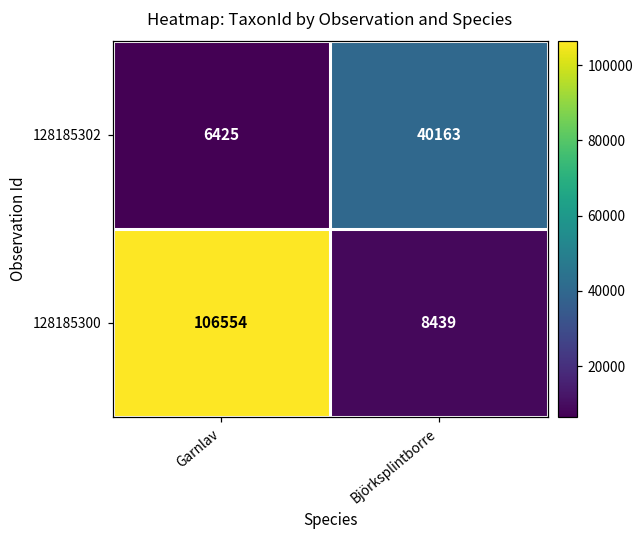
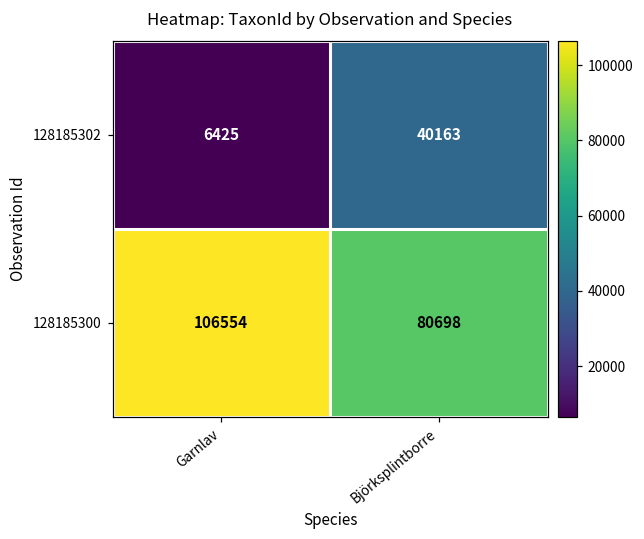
128185300, Björksplintborre: 8439 -> 80698
